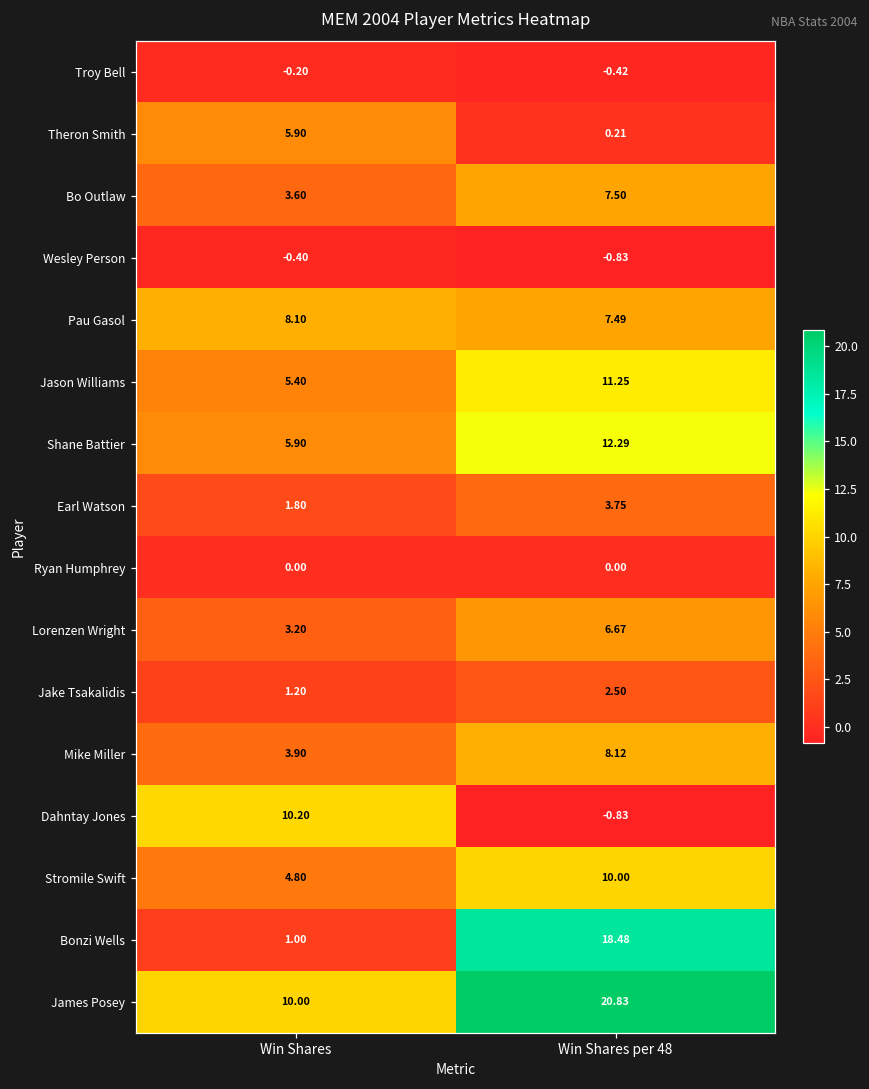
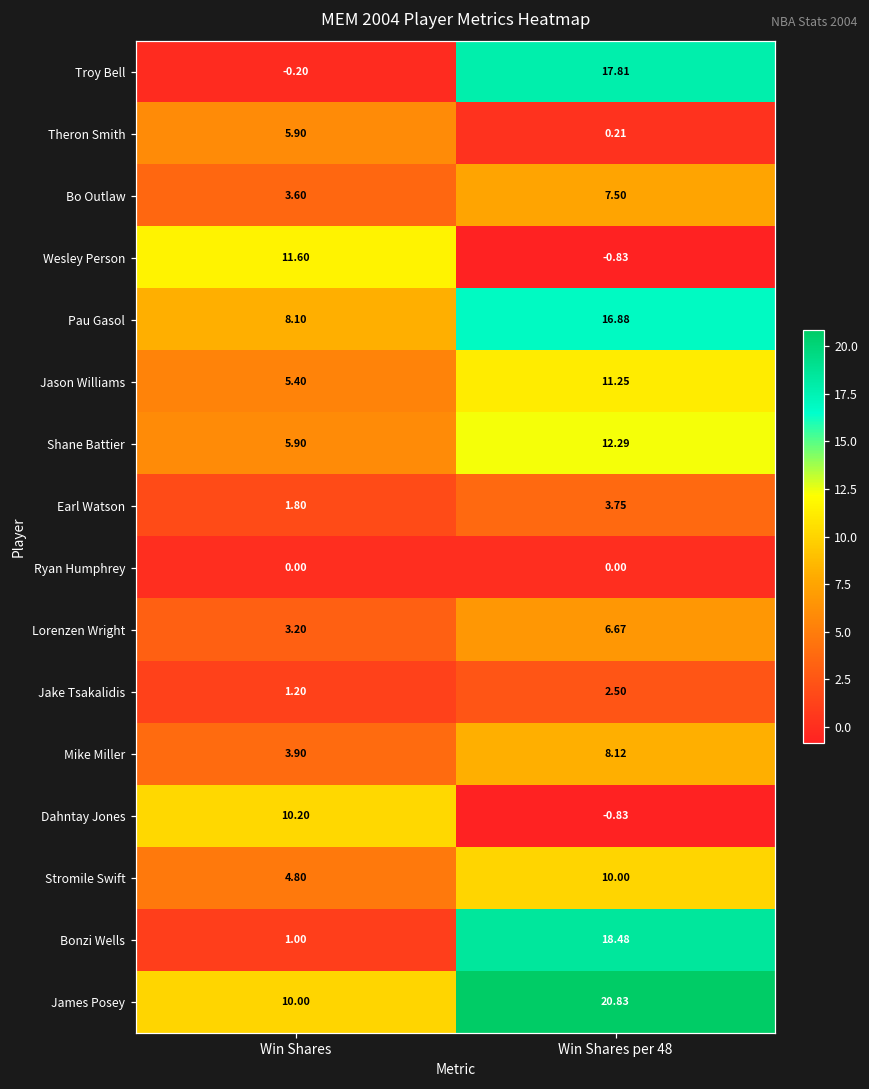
Troy Bell, Win Shares per 48: -0.42 -> 17.81
Wesley Person, Win Shares: -0.40 -> 11.60
Pau Gasol, Win Shares per 48: 7.49 -> 16.88
